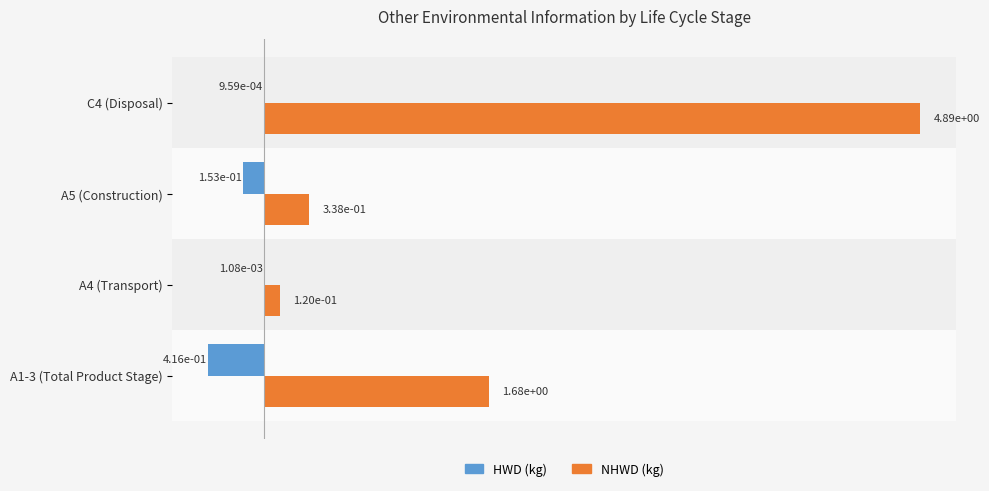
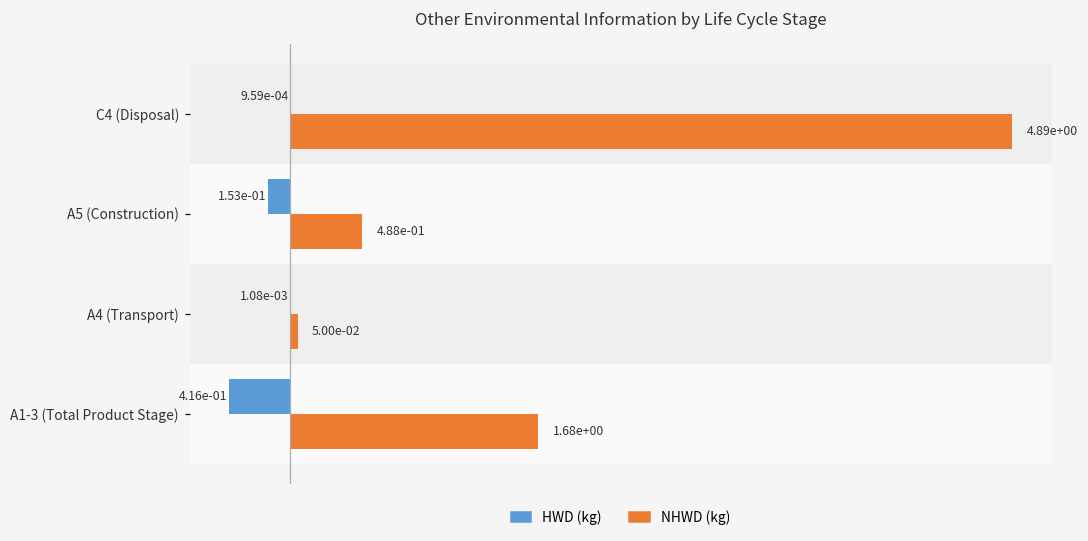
NHWD (kg), A5 (Construction): 3.38e-01 -> 4.88e-01
NHWD (kg), A4 (Transport): 1.20e-01 -> 5.00e-02
